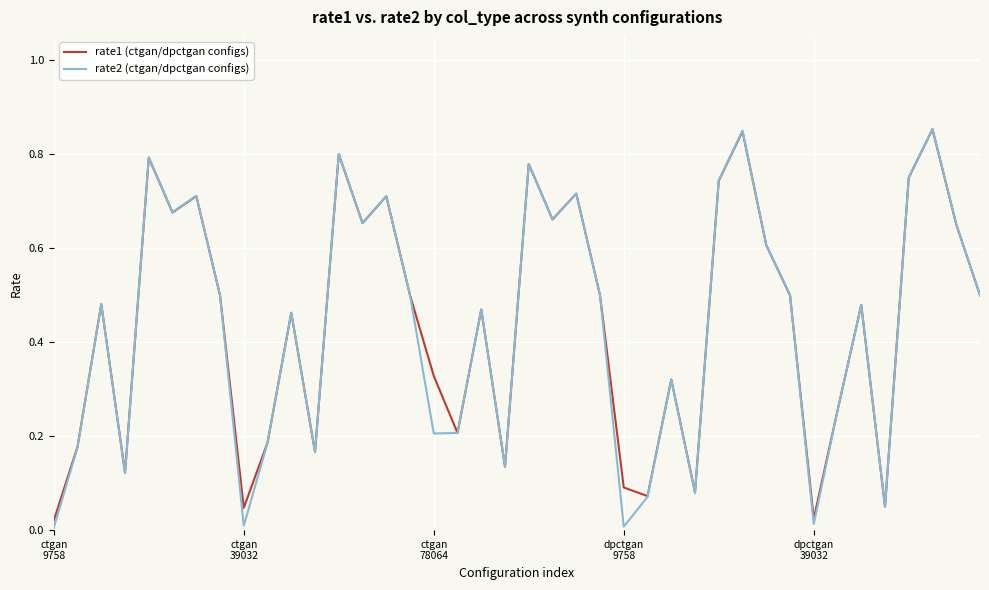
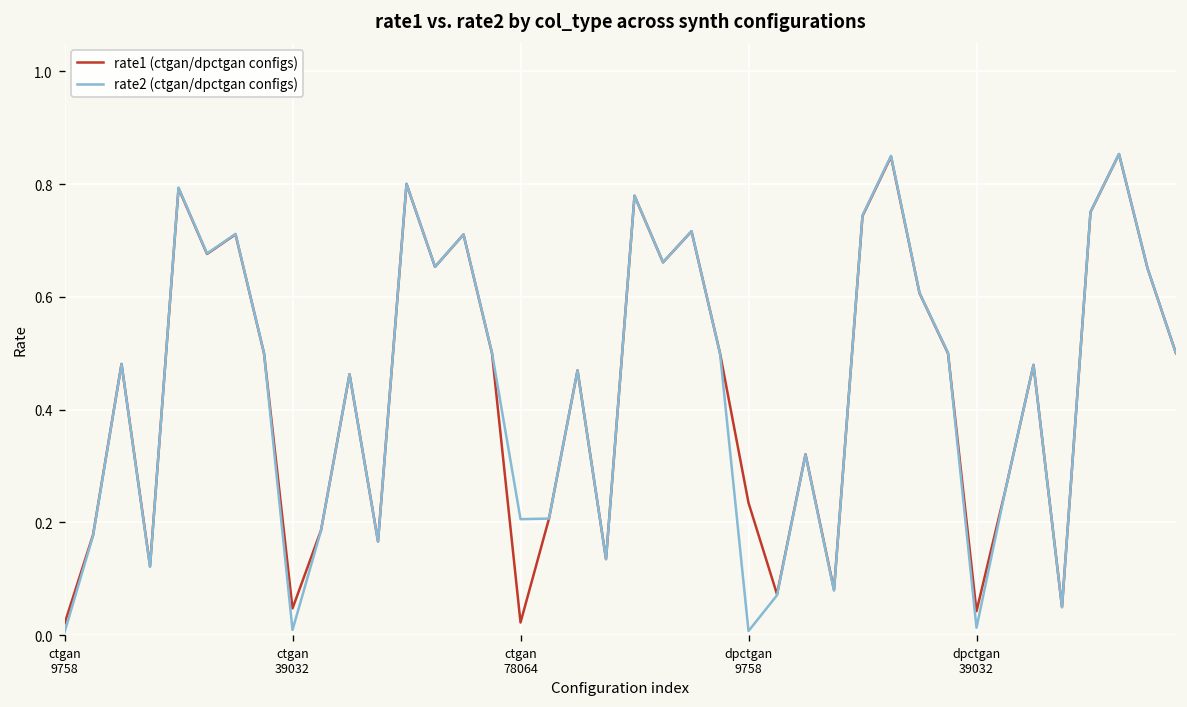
rate1 (ctgan/dpctgan configs), ctgan 78064: 0.33 -> 0.02
rate1 (ctgan/dpctgan configs), dpctgan 9758: 0.09 -> 0.23
rate1 (ctgan/dpctgan configs), dpctgan 39032: 0.02 -> 0.04
